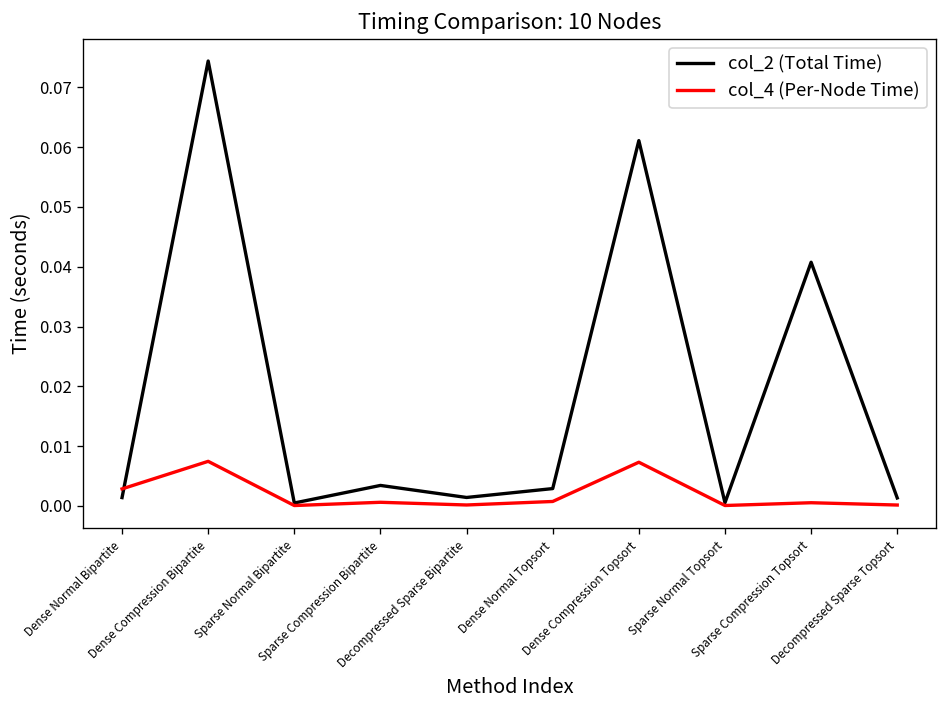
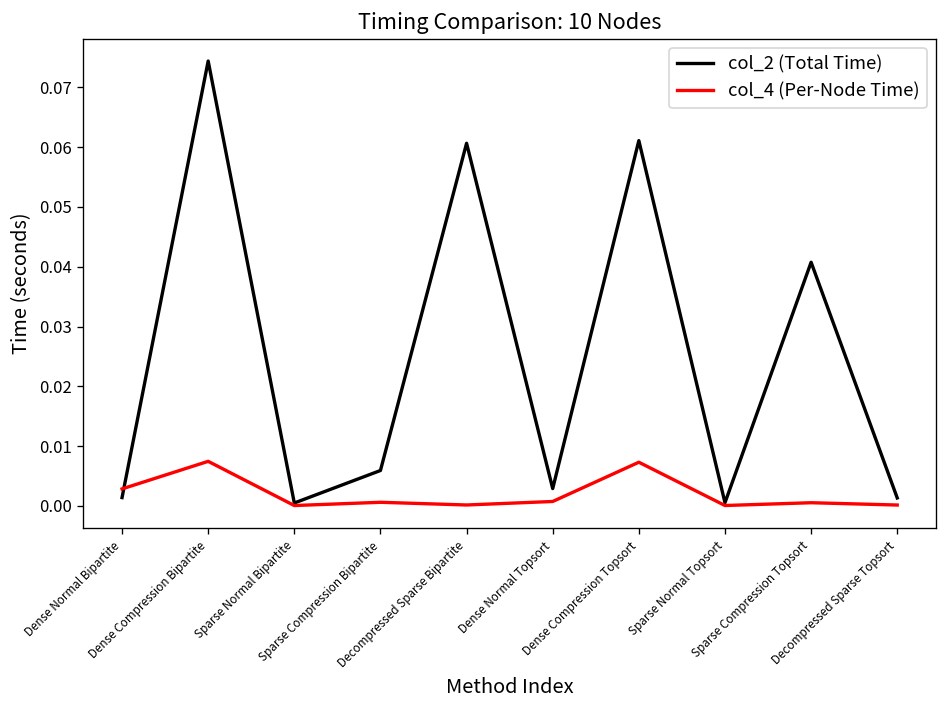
col_2 (Total Time), Sparse Compression Bipartite: 0.003 -> 0.006
col_2 (Total Time), Decompressed Sparse Bipartite: 0.001 -> 0.061
